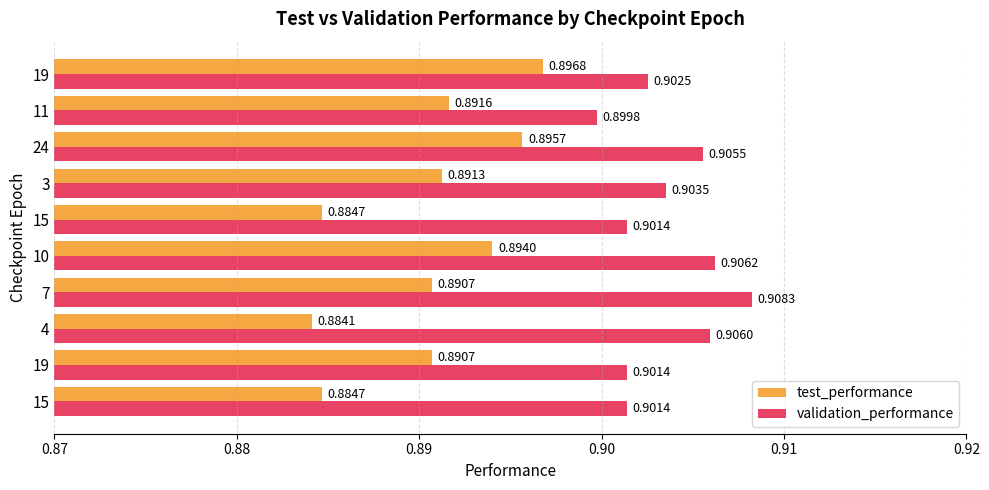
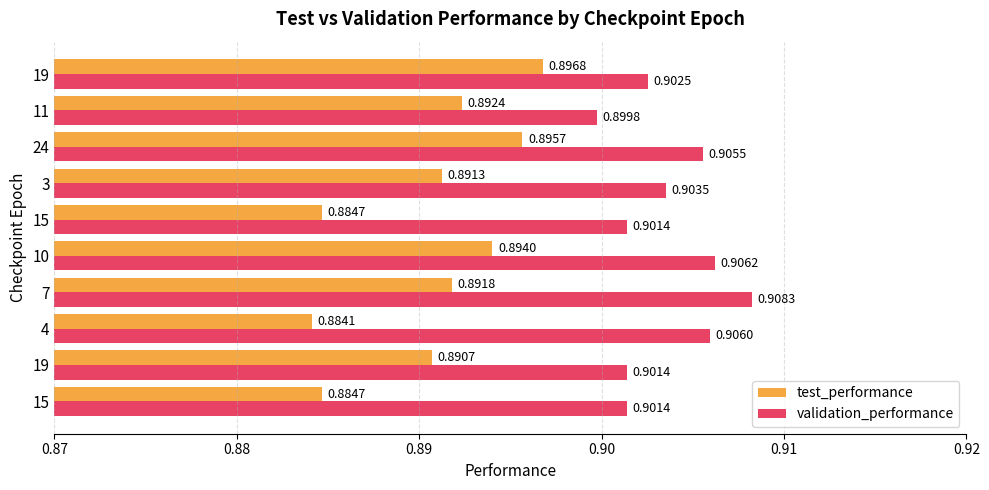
test_performance, 11: 0.8916 -> 0.8924
test_performance, 7: 0.8907 -> 0.8918
